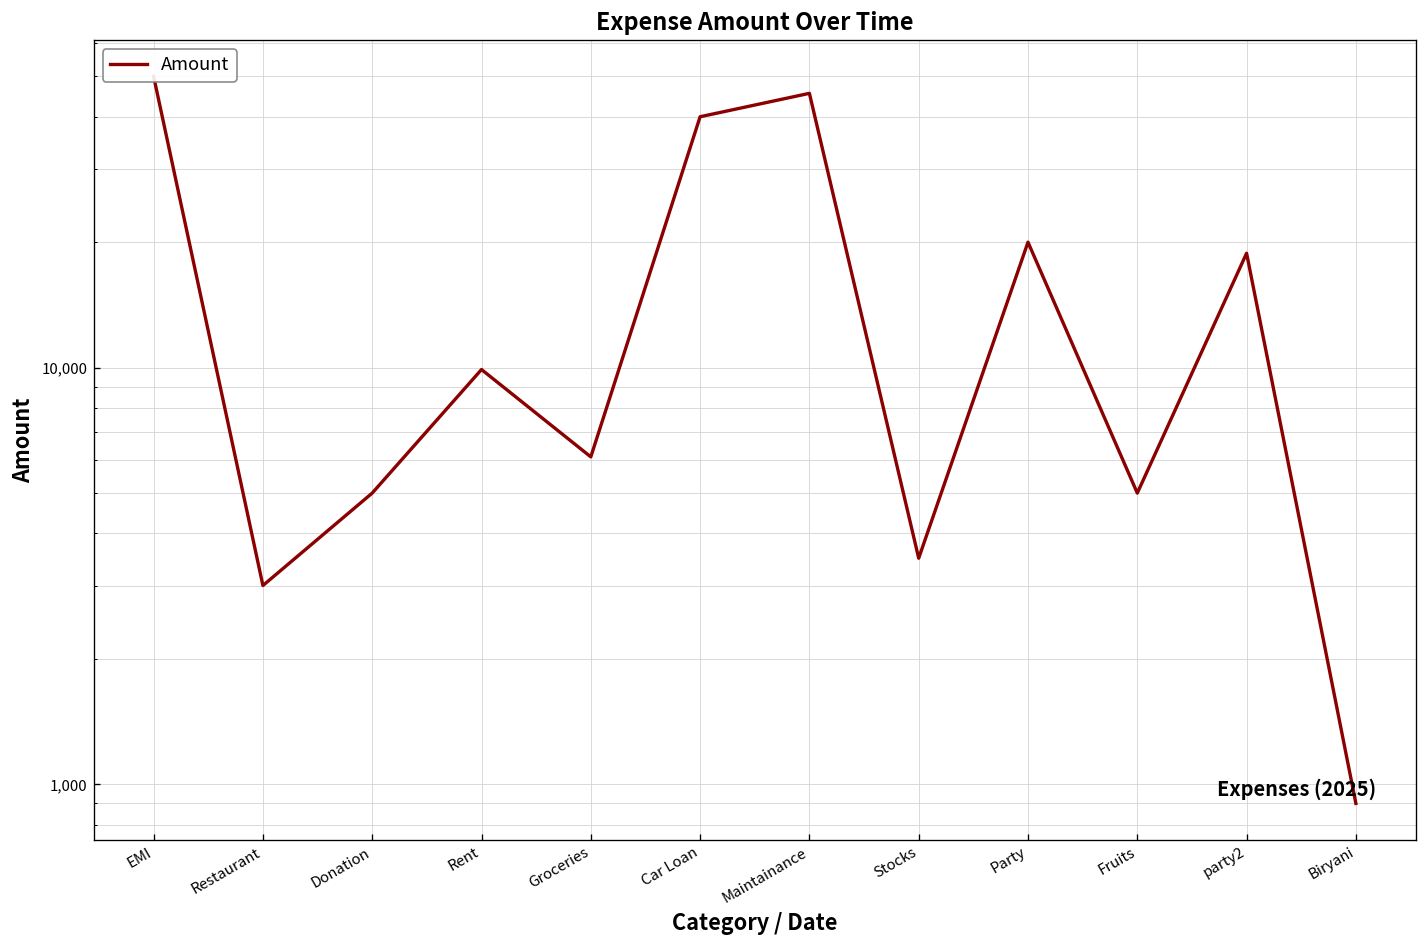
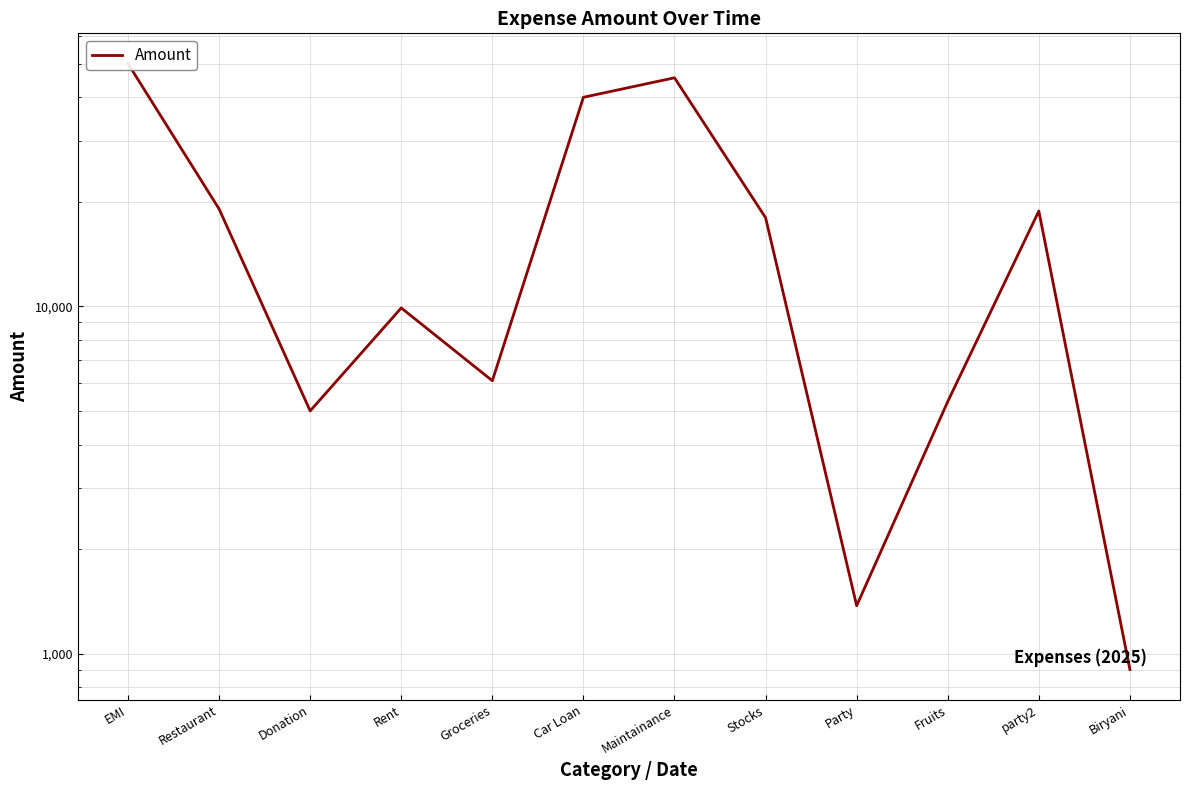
Restaurant: 3,000 -> 19,000
Stocks: 3,500 -> 18,000
Party: 20,000 -> 1,370
Fruits: 5,000 -> 5,300
